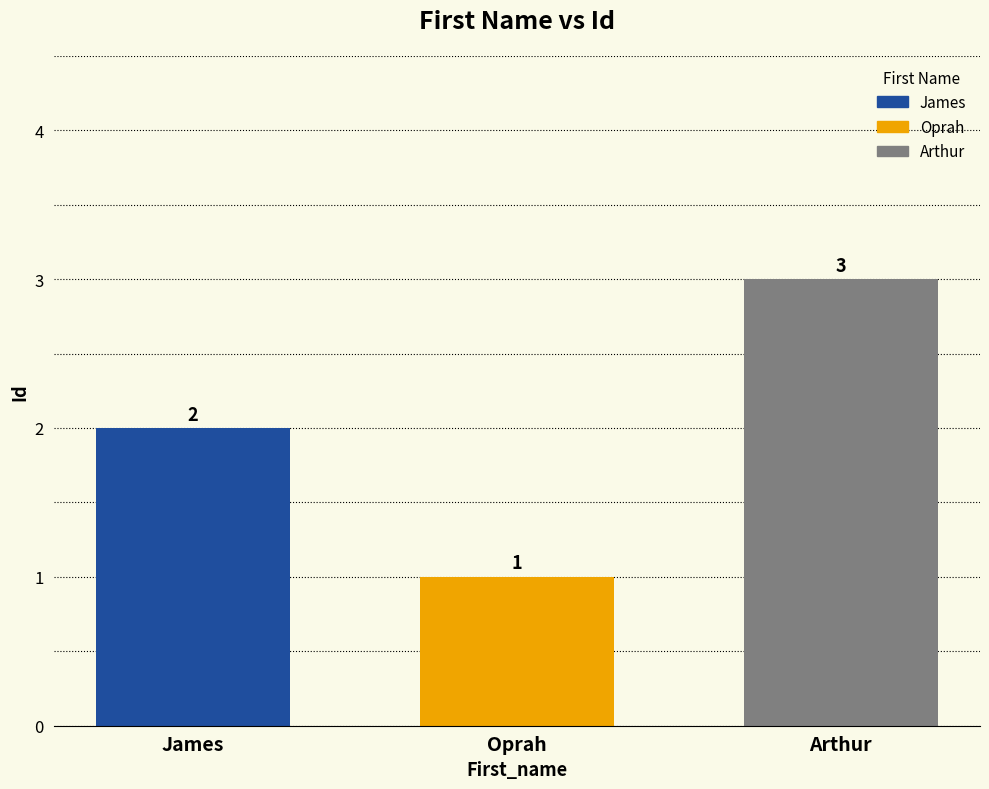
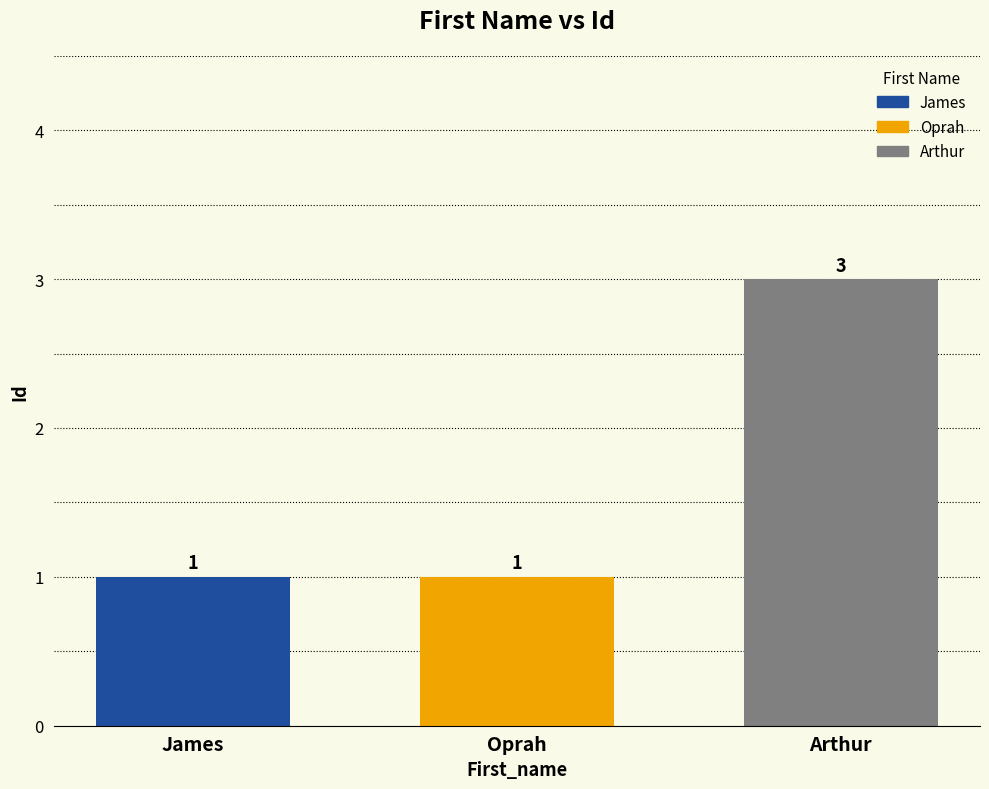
James: 2 -> 1
